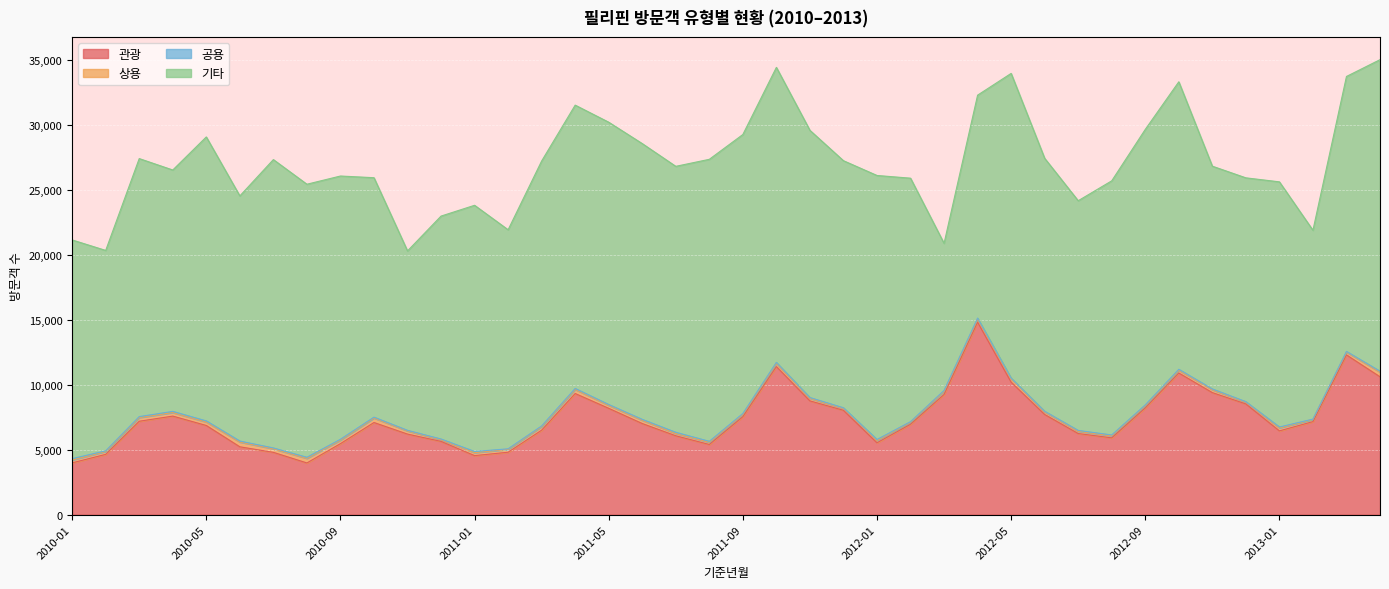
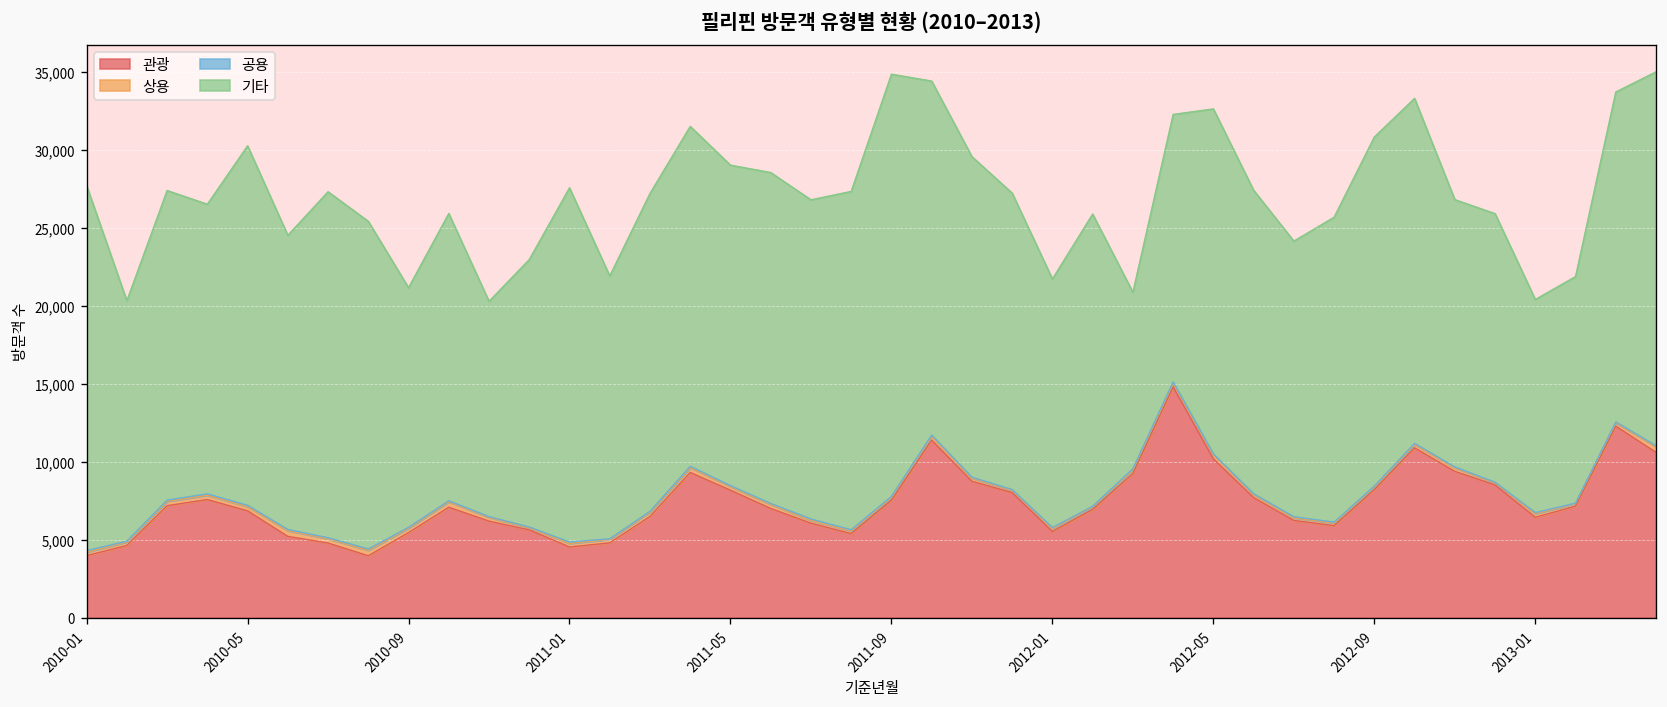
기타, 2010-01: 16,800 -> 23,400
기타, 2010-05: 21,800 -> 23,000
기타, 2010-09: 20,200 -> 15,400
기타, 2011-01: 18,900 -> 22,700
기타, 2011-05: 21,700 -> 20,500
기타, 2011-09: 21,500 -> 27,100
기타, 2012-01: 20,300 -> 15,900
기타, 2012-05: 23,400 -> 22,100
기타, 2012-09: 21,200 -> 22,400
기타, 2013-01: 18,900 -> 13,700
